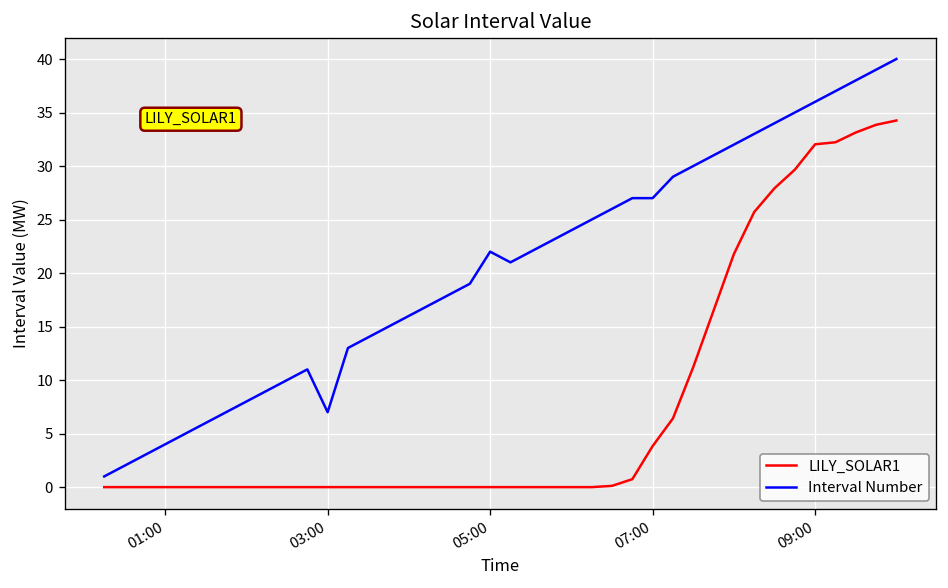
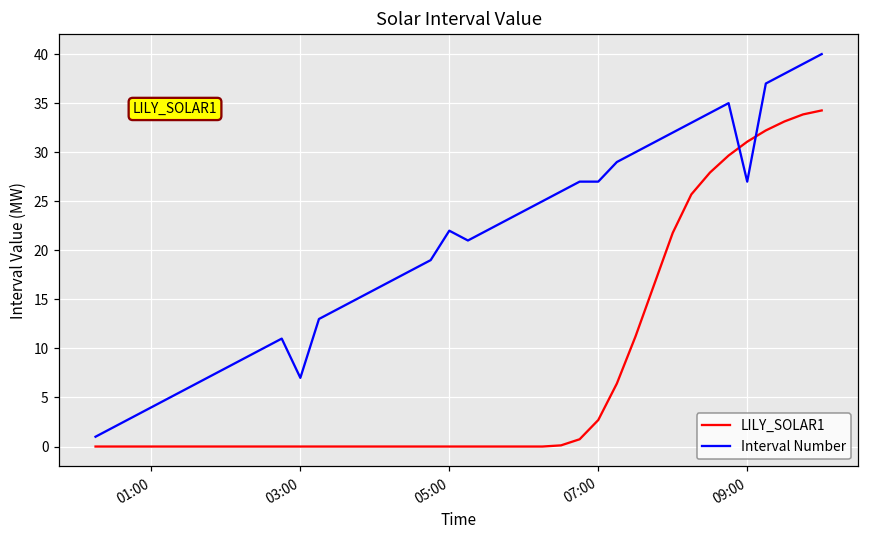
LILY_SOLAR1, 07:00: 4 -> 3
LILY_SOLAR1, 09:00: 32 -> 31
Interval Number, 09:00: 36 -> 27
